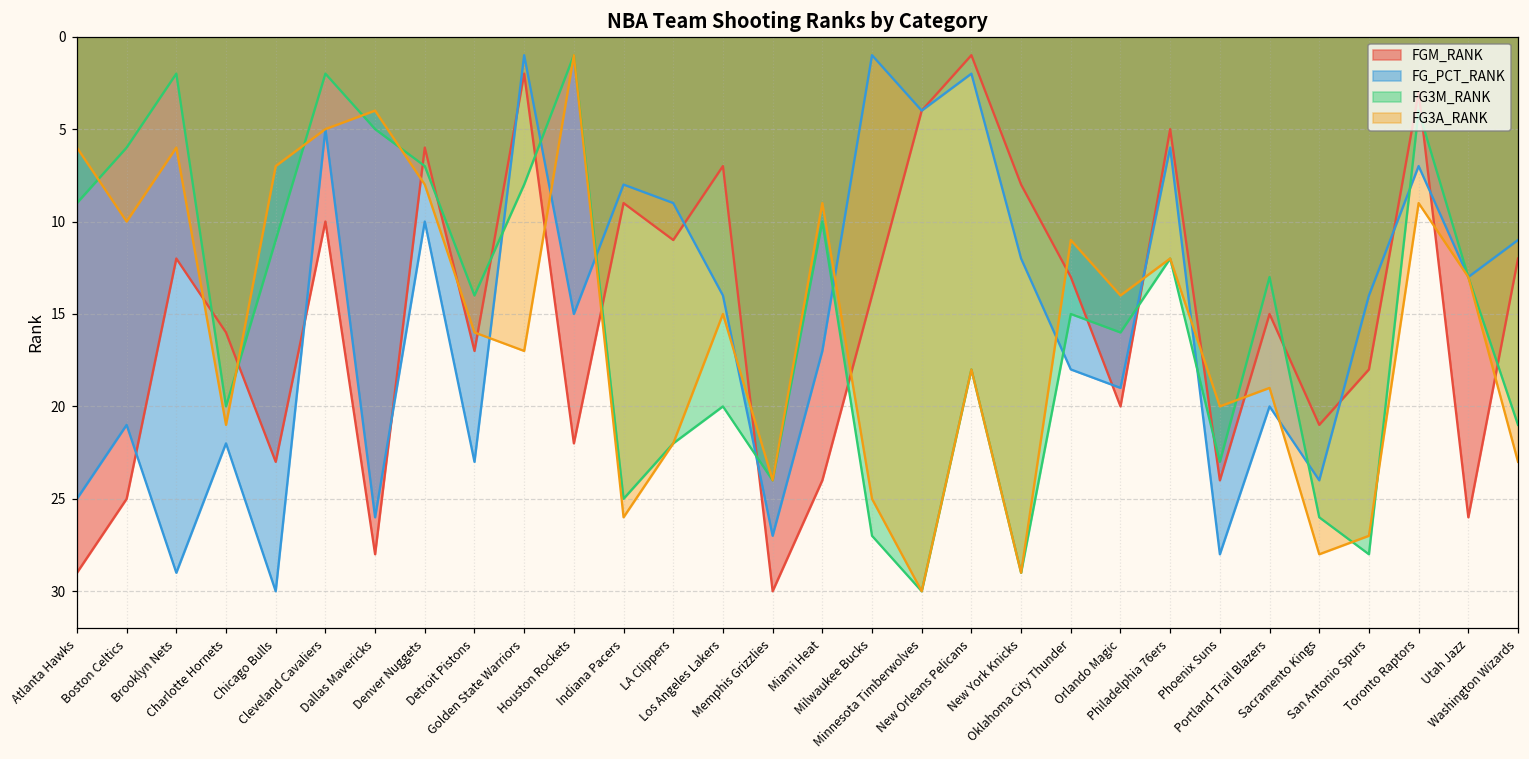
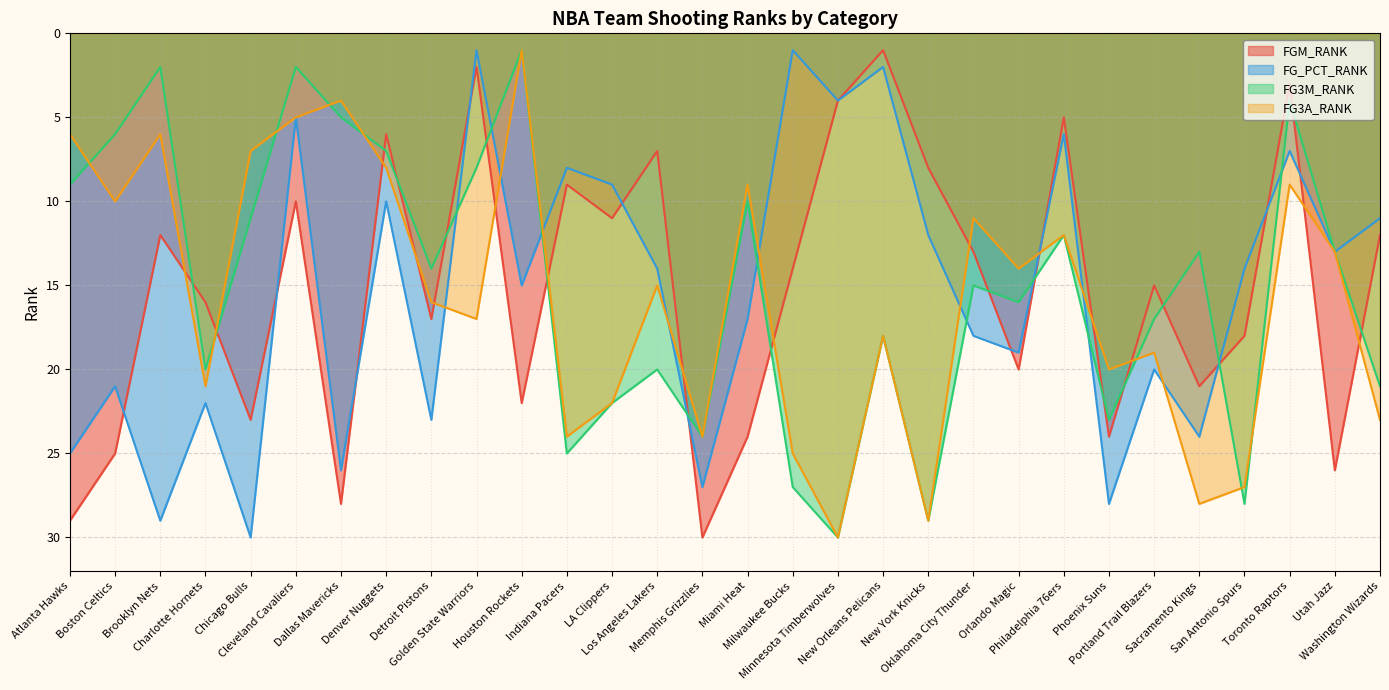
FG3A_RANK, Indiana Pacers: 26 -> 24
FG3M_RANK, Portland Trail Blazers: 13 -> 17
FG3M_RANK, Sacramento Kings: 26 -> 13
